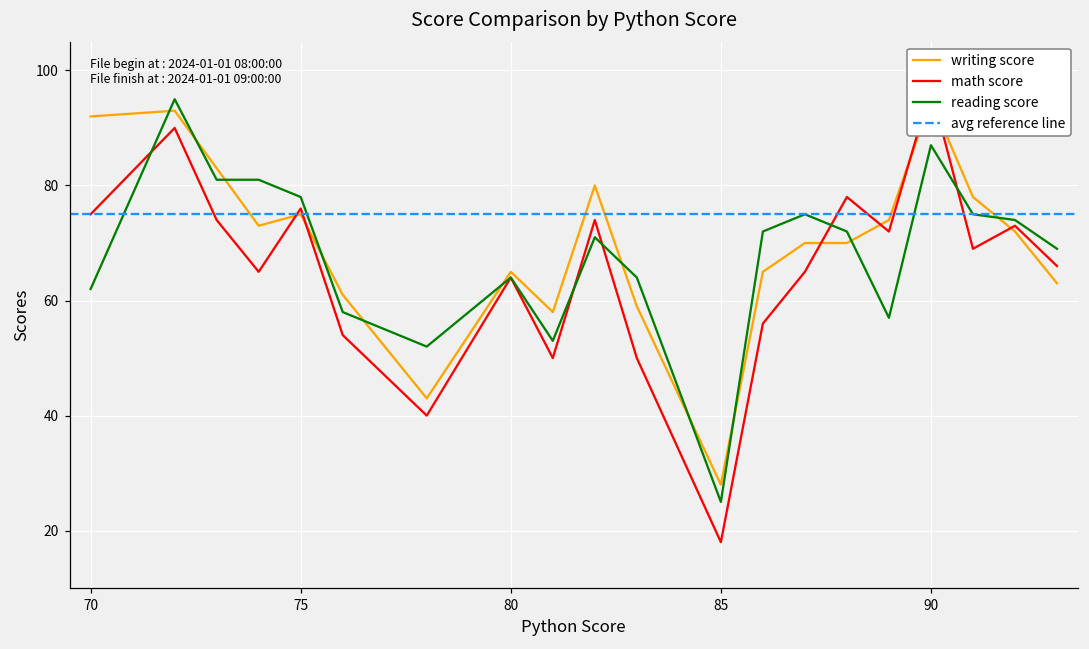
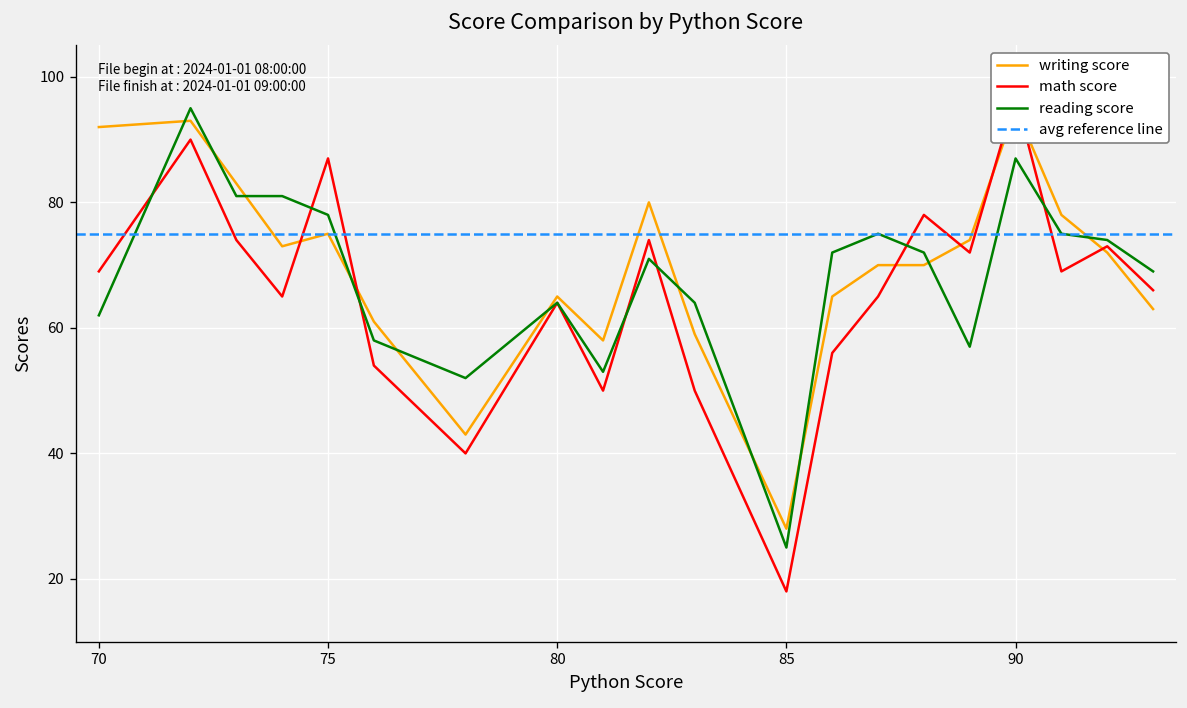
math score, 70: 75 -> 69
math score, 75: 76 -> 87
